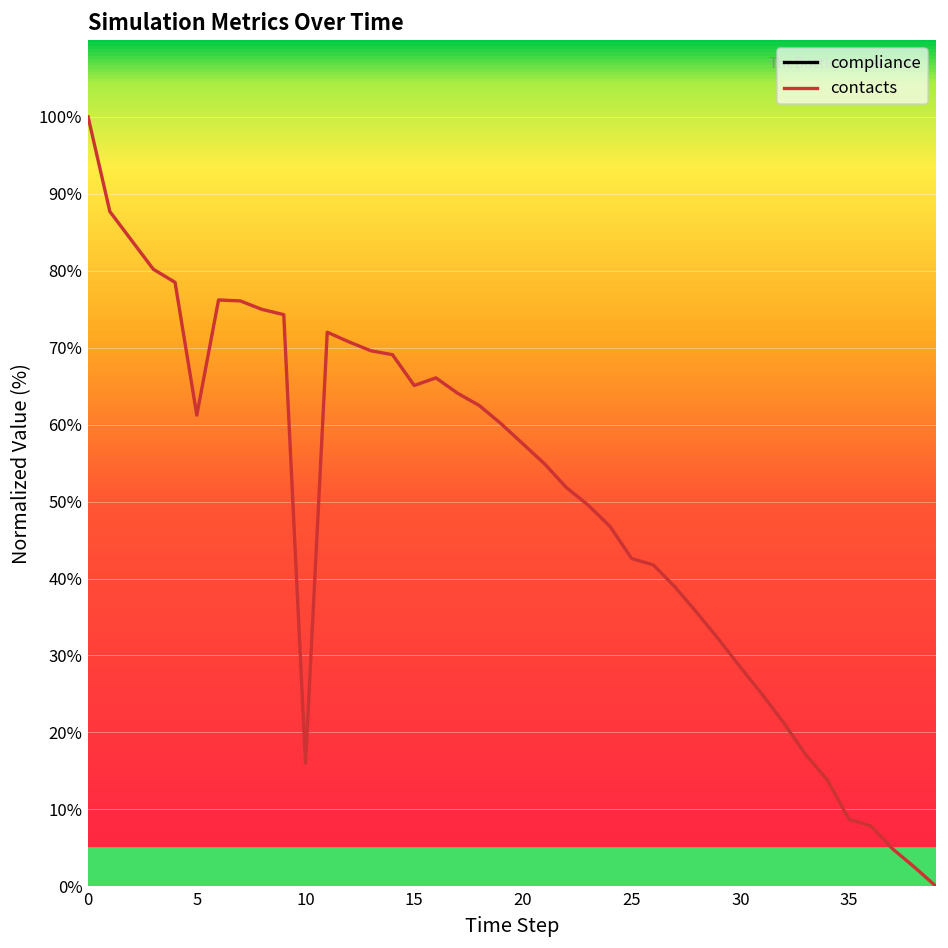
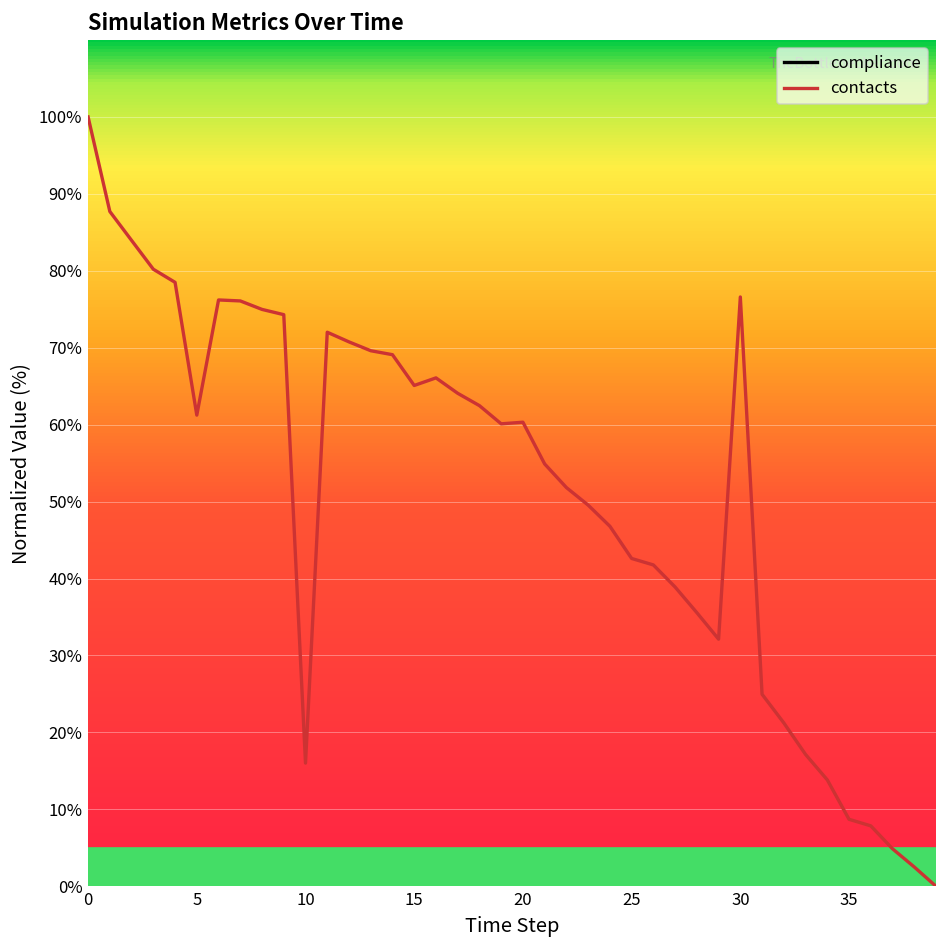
contacts, 20: 58% -> 60%
contacts, 30: 28% -> 77%
